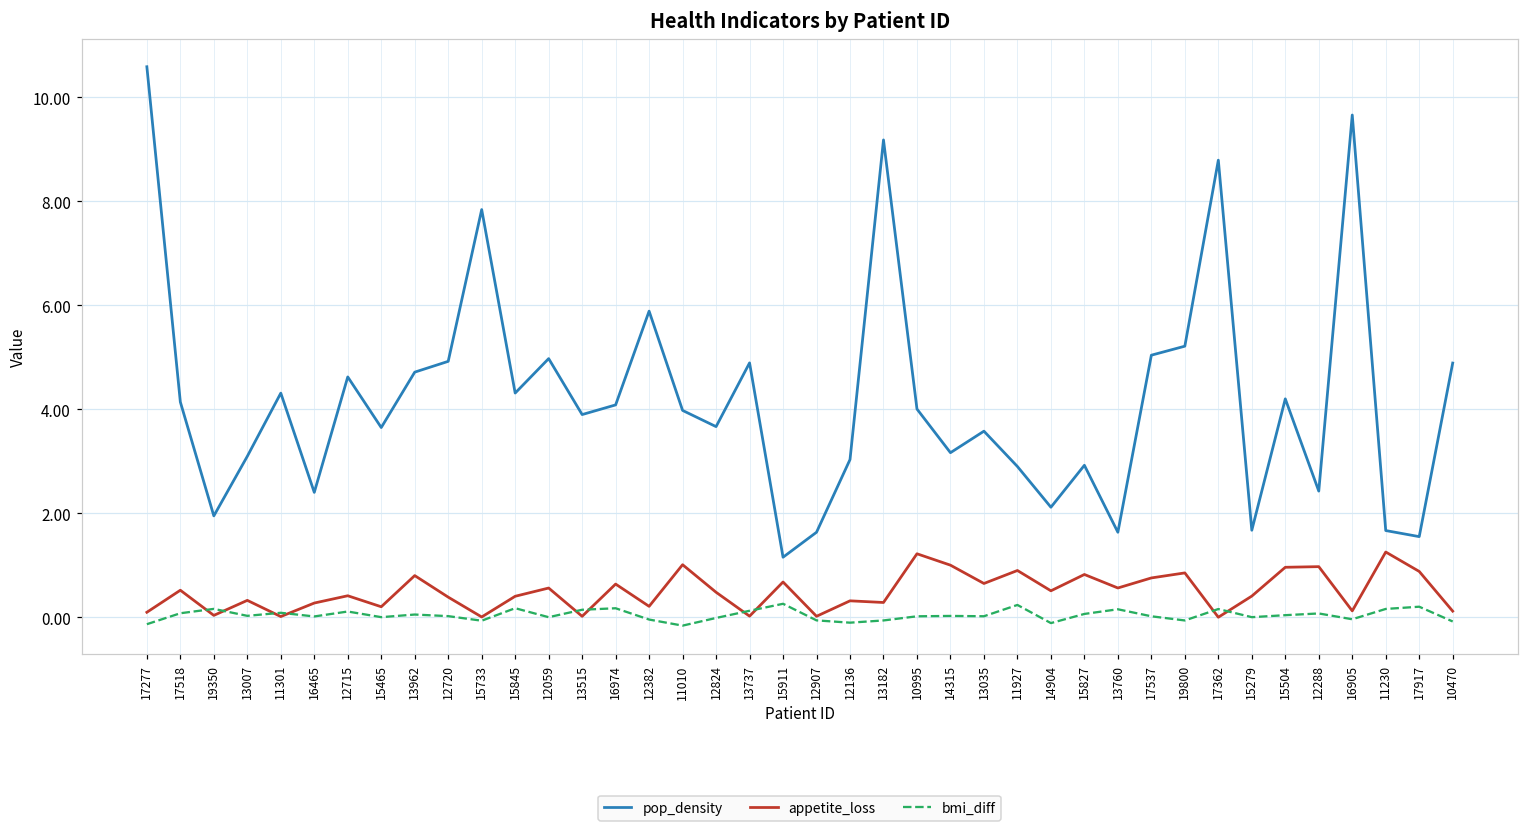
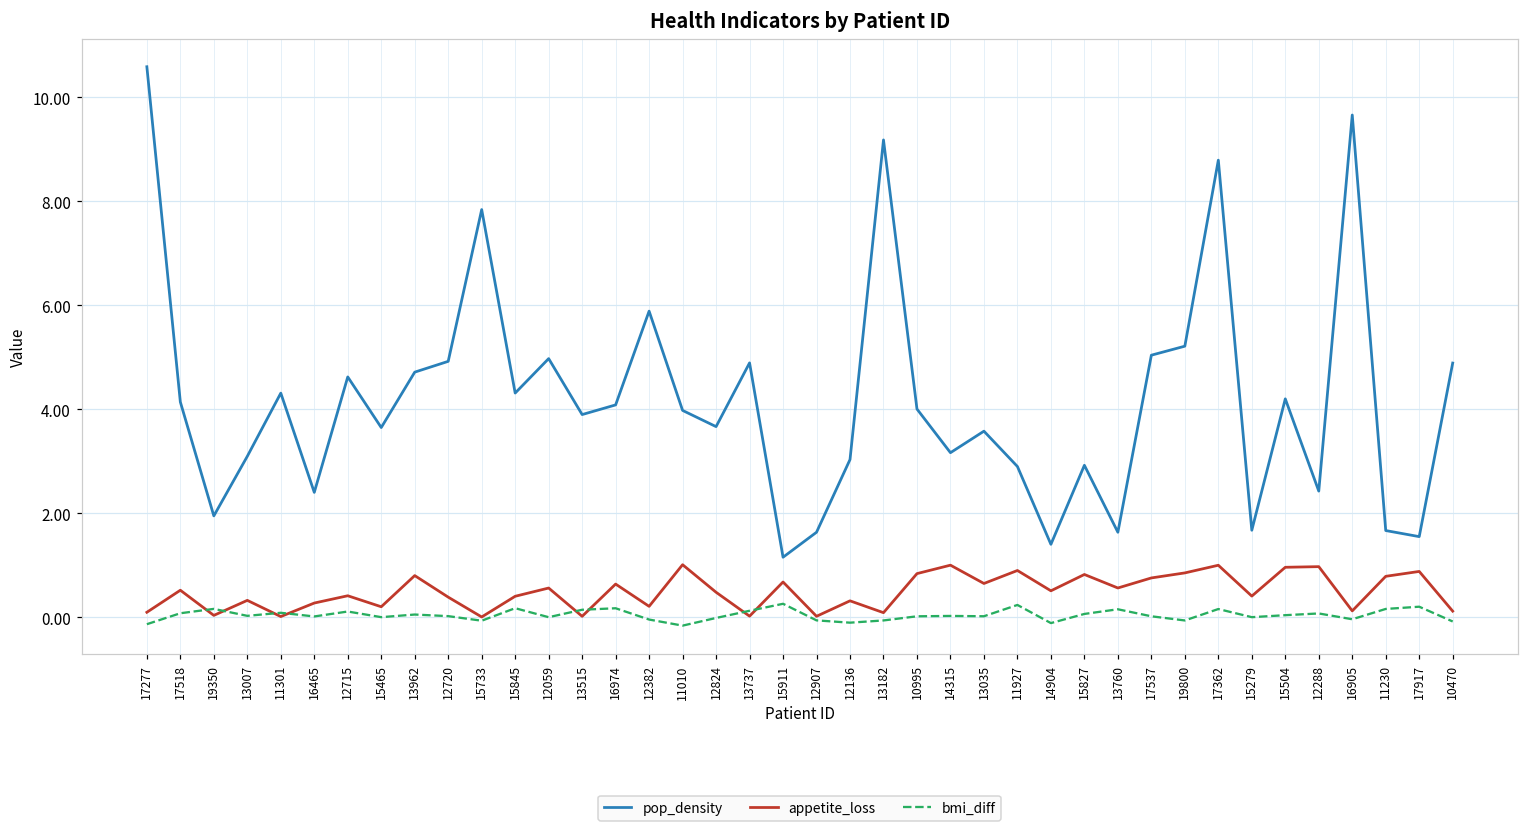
appetite_loss, 13182: 0.3 -> 0.1
appetite_loss, 10995: 1.2 -> 0.8
pop_density, 14904: 2.1 -> 1.4
appetite_loss, 17362: 0 -> 1
appetite_loss, 11230: 1.3 -> 0.8
